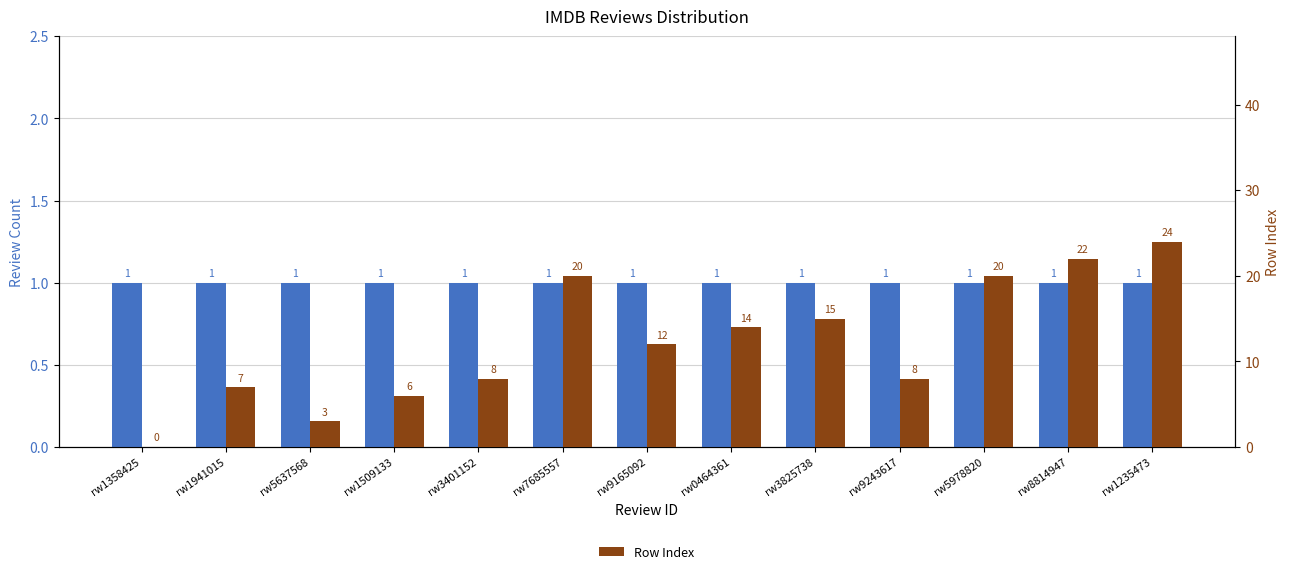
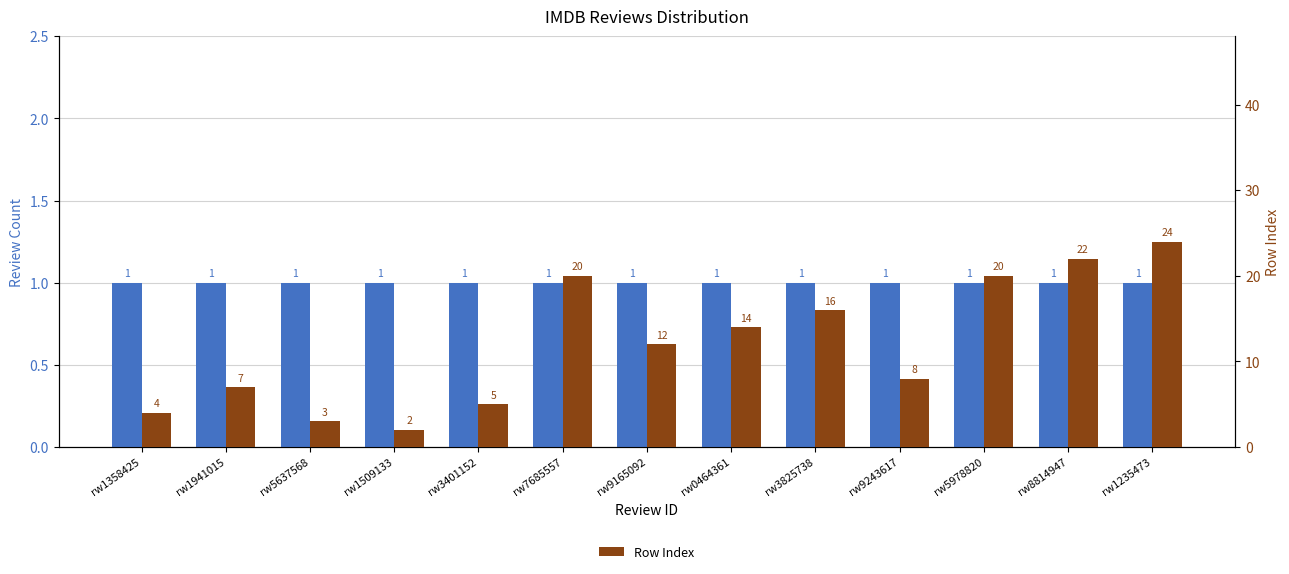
Row Index, rw1358425: 0 -> 4
Row Index, rw1509133: 6 -> 2
Row Index, rw3401152: 8 -> 5
Row Index, rw3825738: 15 -> 16
